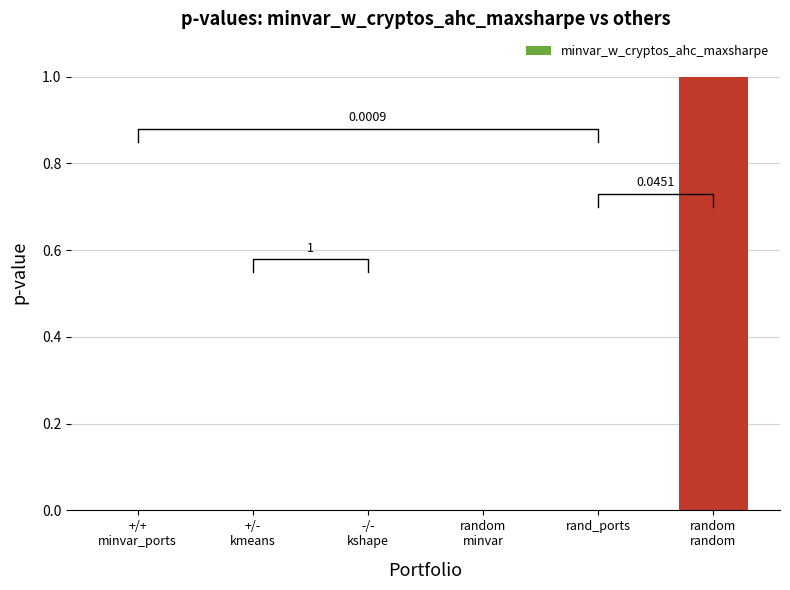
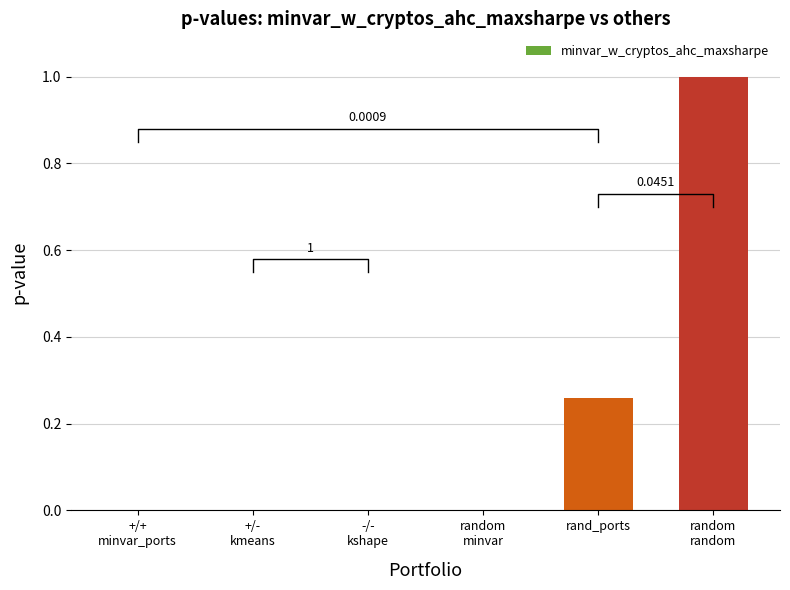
minvar_w_cryptos_ahc_maxsharpe, rand_ports: 0.00 -> 0.26
